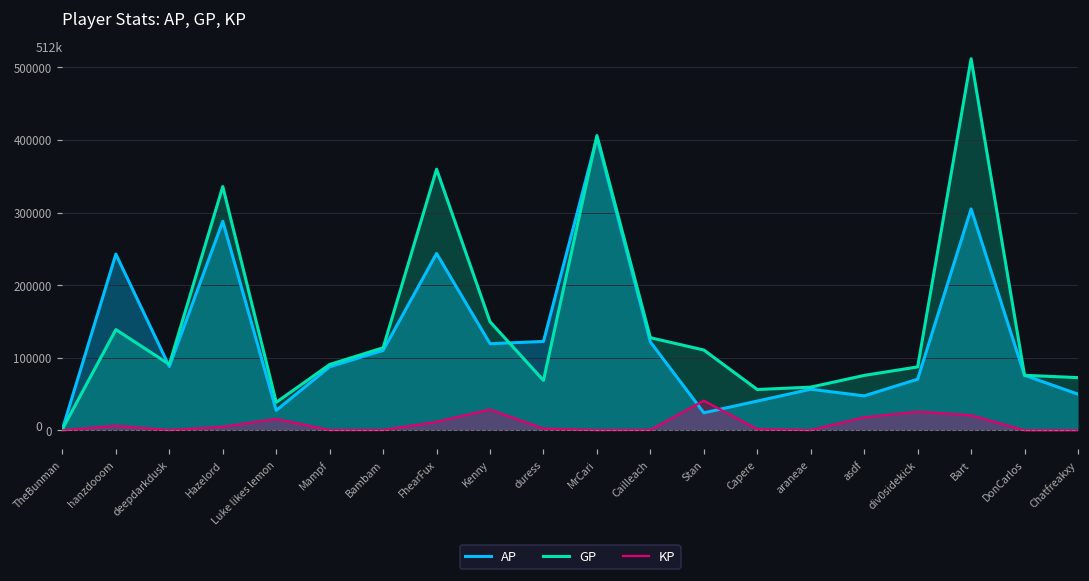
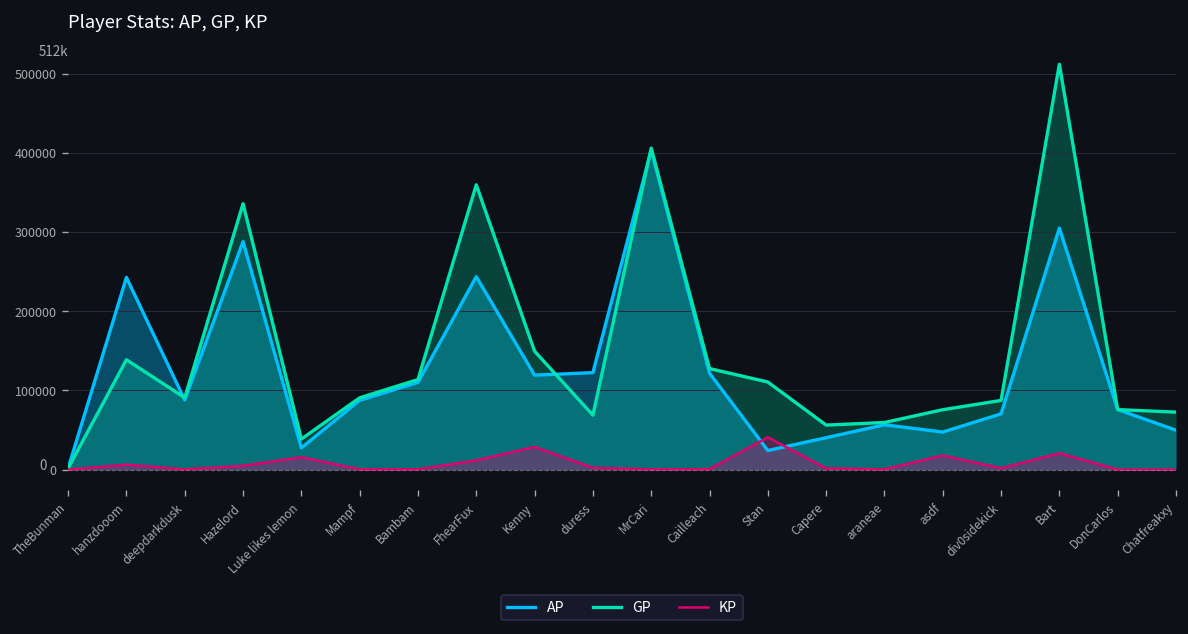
KP, div0sidekick: 30000 -> 0
